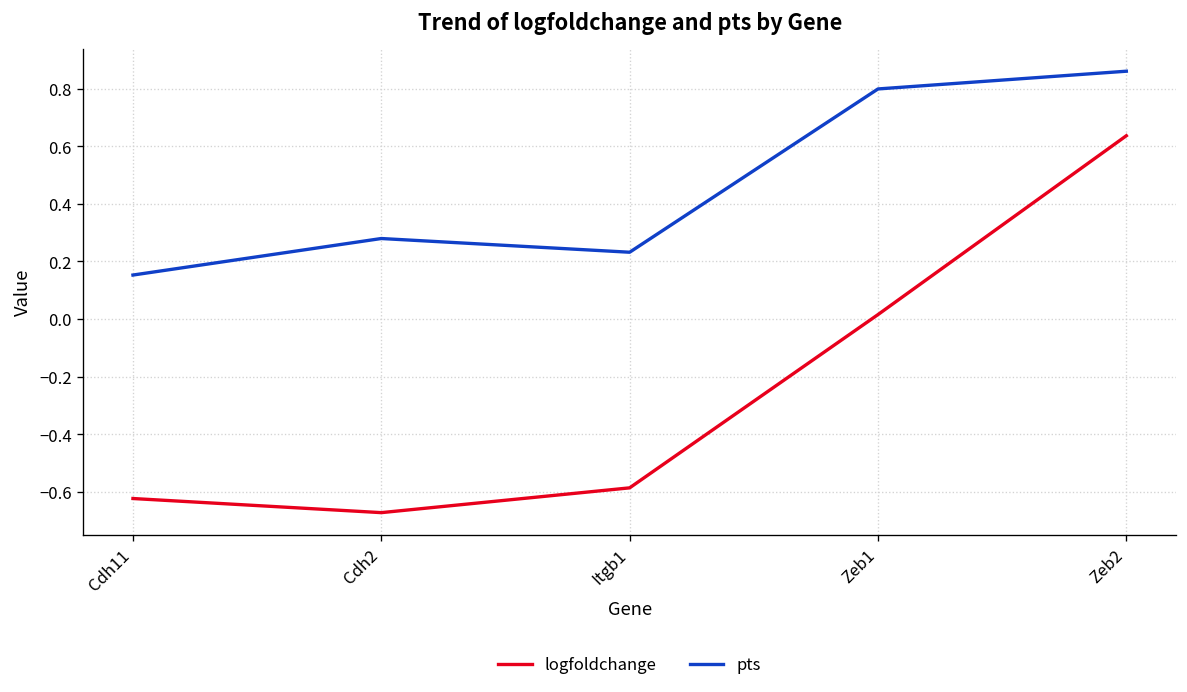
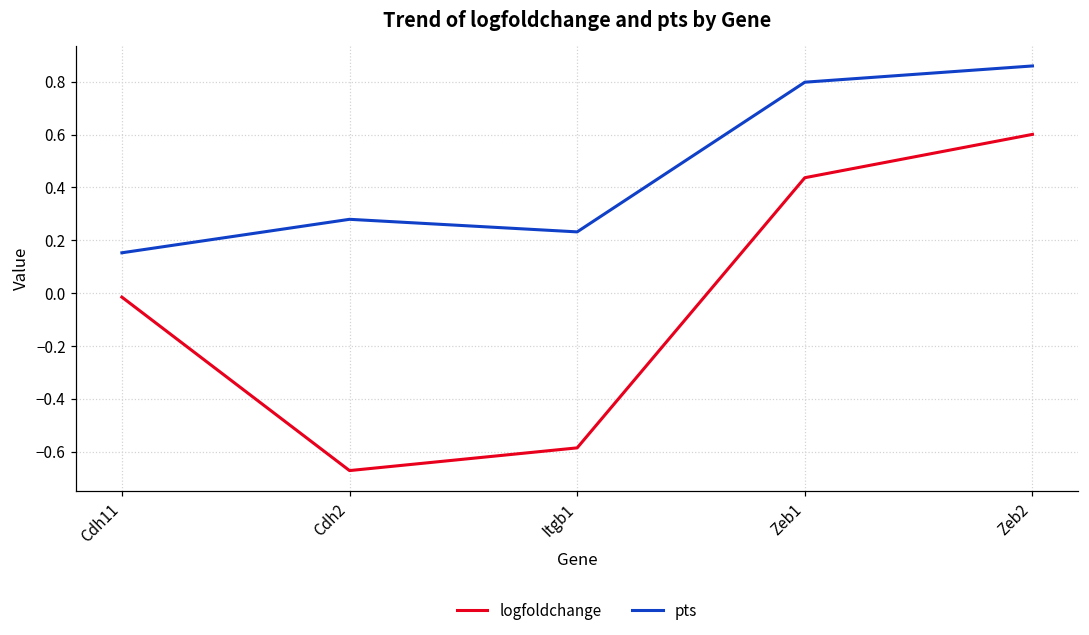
logfoldchange, Cdh11: -0.62 -> -0.02
logfoldchange, Zeb1: 0.02 -> 0.44
logfoldchange, Zeb2: 0.64 -> 0.60
